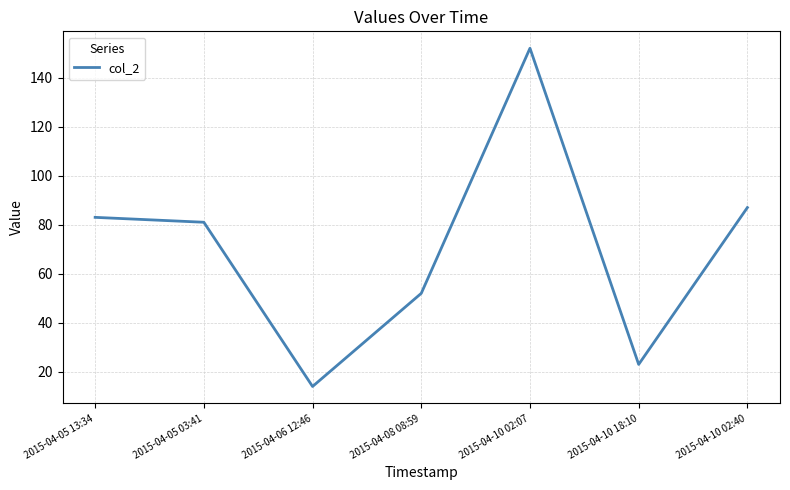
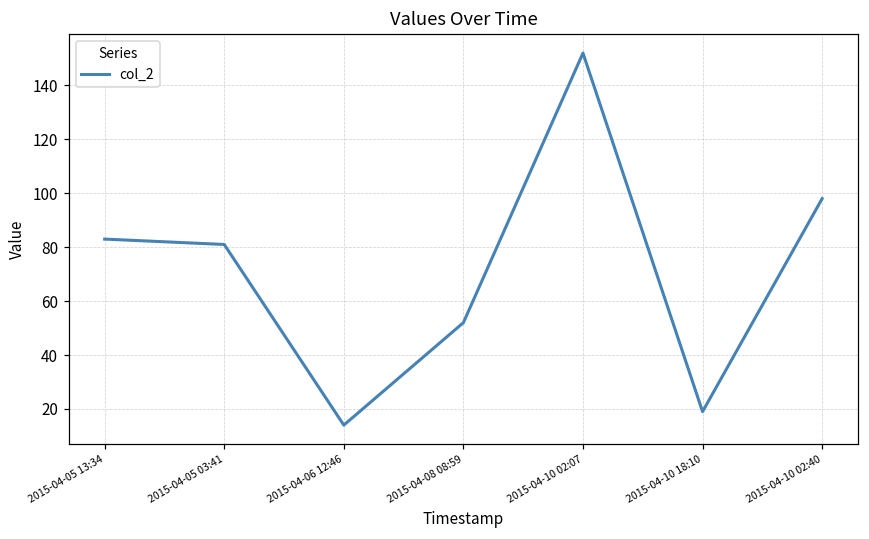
2015-04-10 18:10: 23 -> 19
2015-04-10 02:40: 87 -> 98
